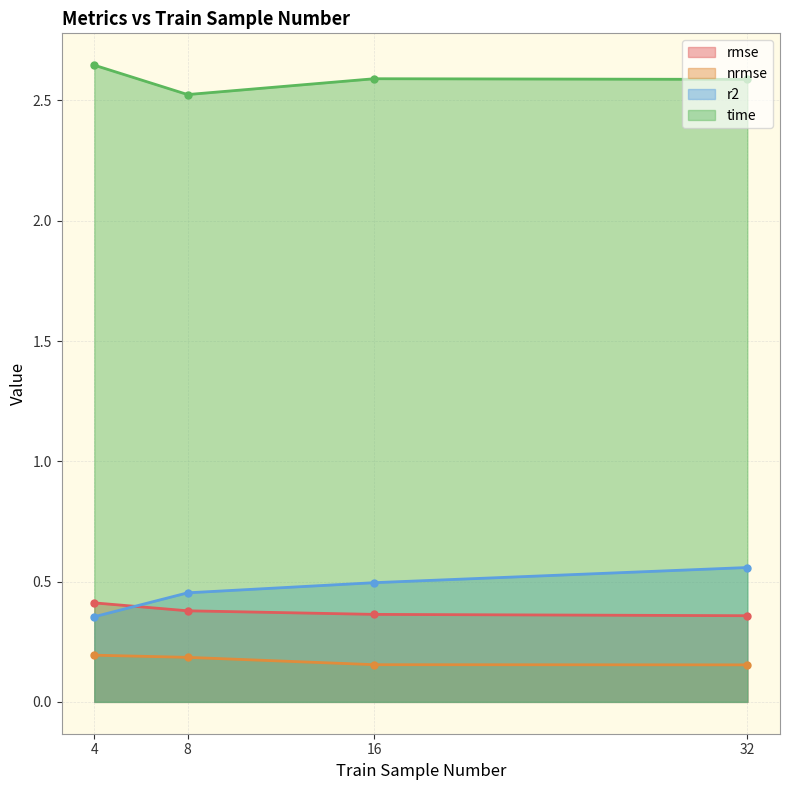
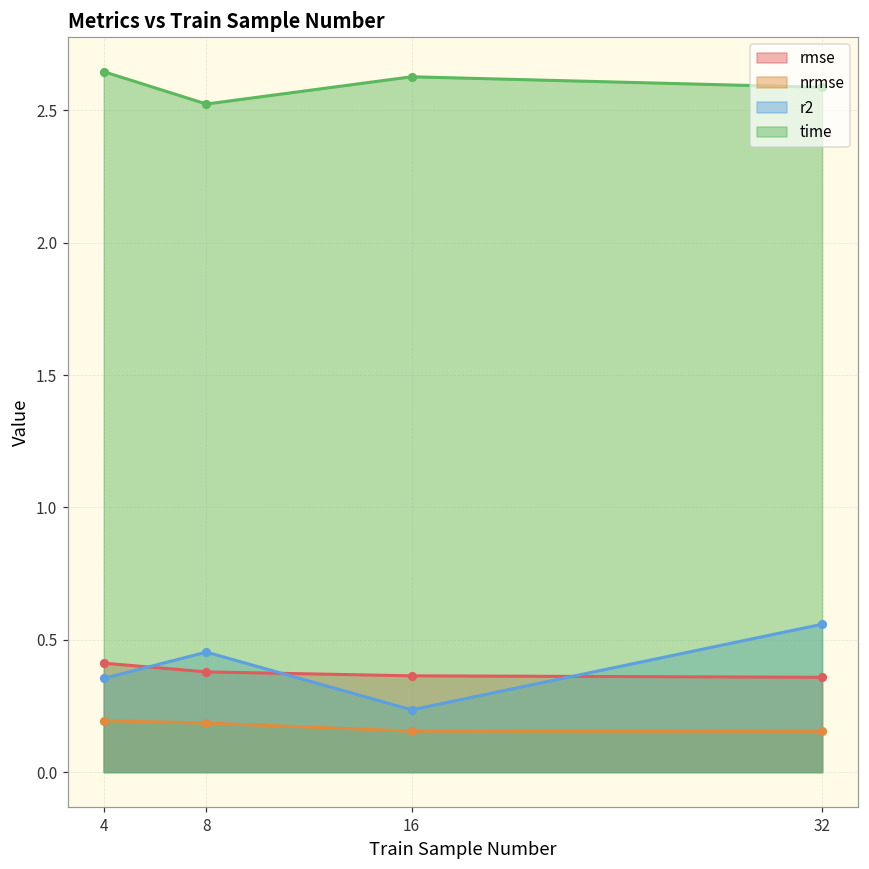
r2, 16: 0.50 -> 0.24
time, 16: 2.59 -> 2.63
